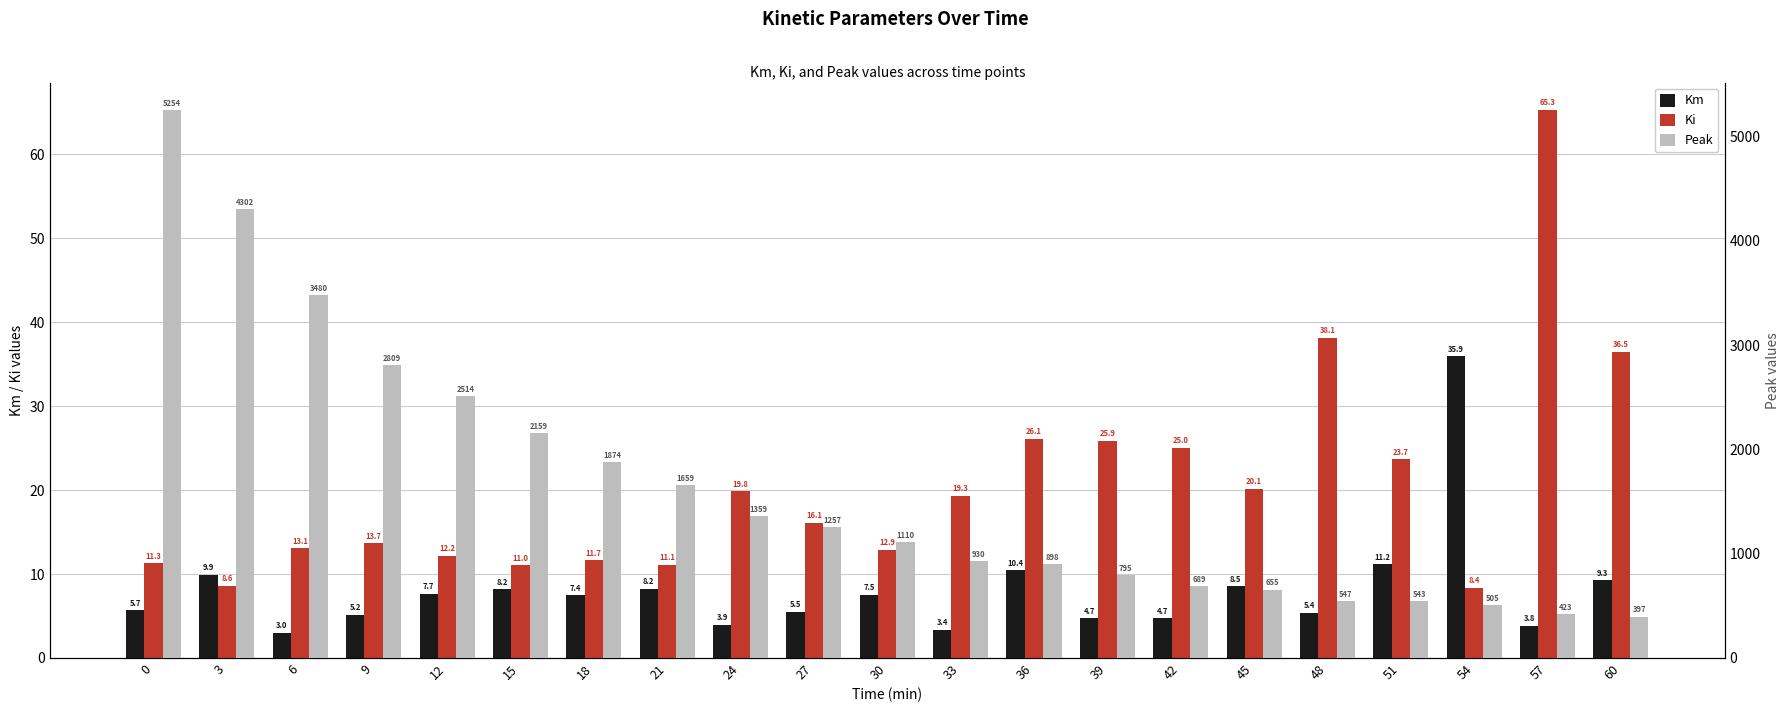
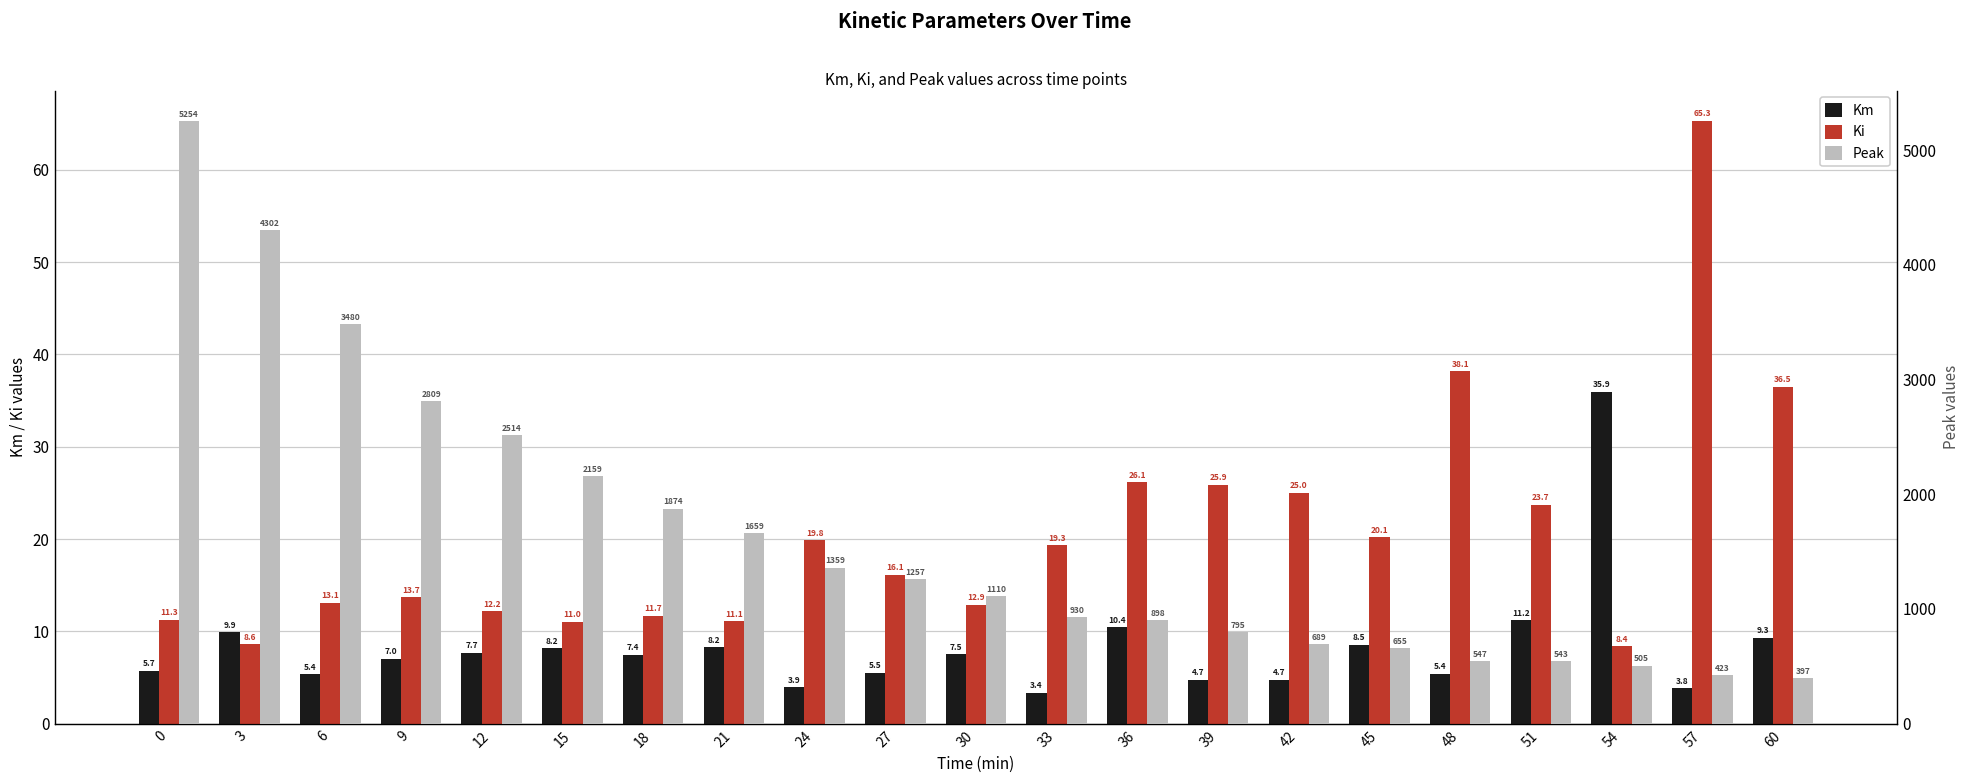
Km, 6: 3.0 -> 5.4
Km, 9: 5.2 -> 7.0
